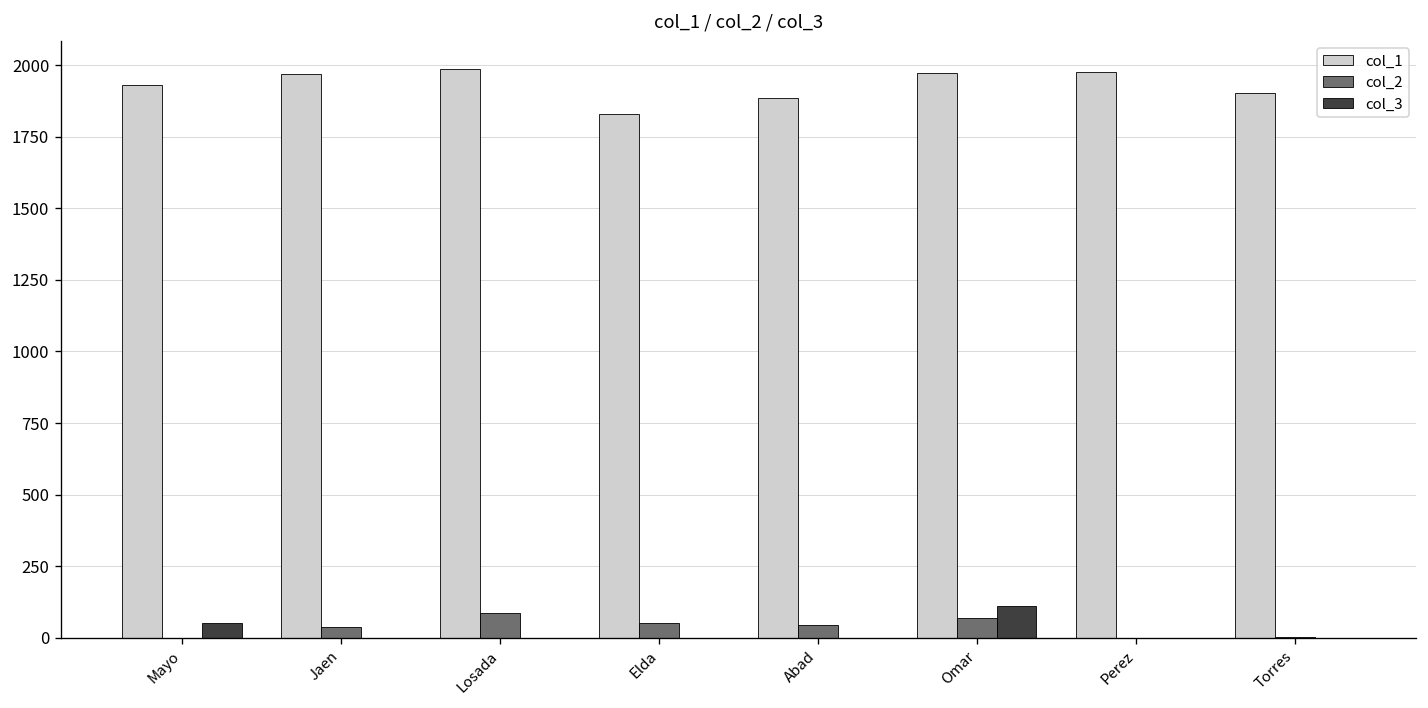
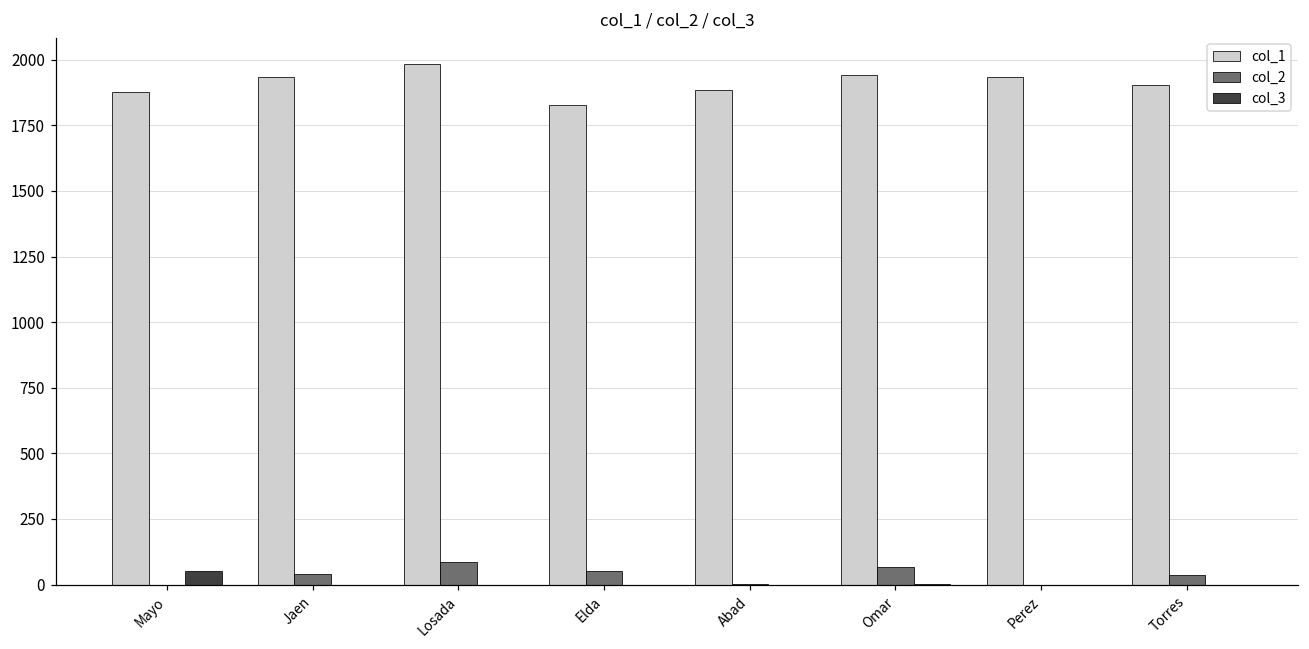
col_1, Mayo: 1930 -> 1880
col_1, Jaen: 1970 -> 1930
col_2, Abad: 50 -> 0
col_1, Omar: 1970 -> 1940
col_3, Omar: 110 -> 0
col_1, Perez: 1980 -> 1930
col_2, Torres: 0 -> 40
